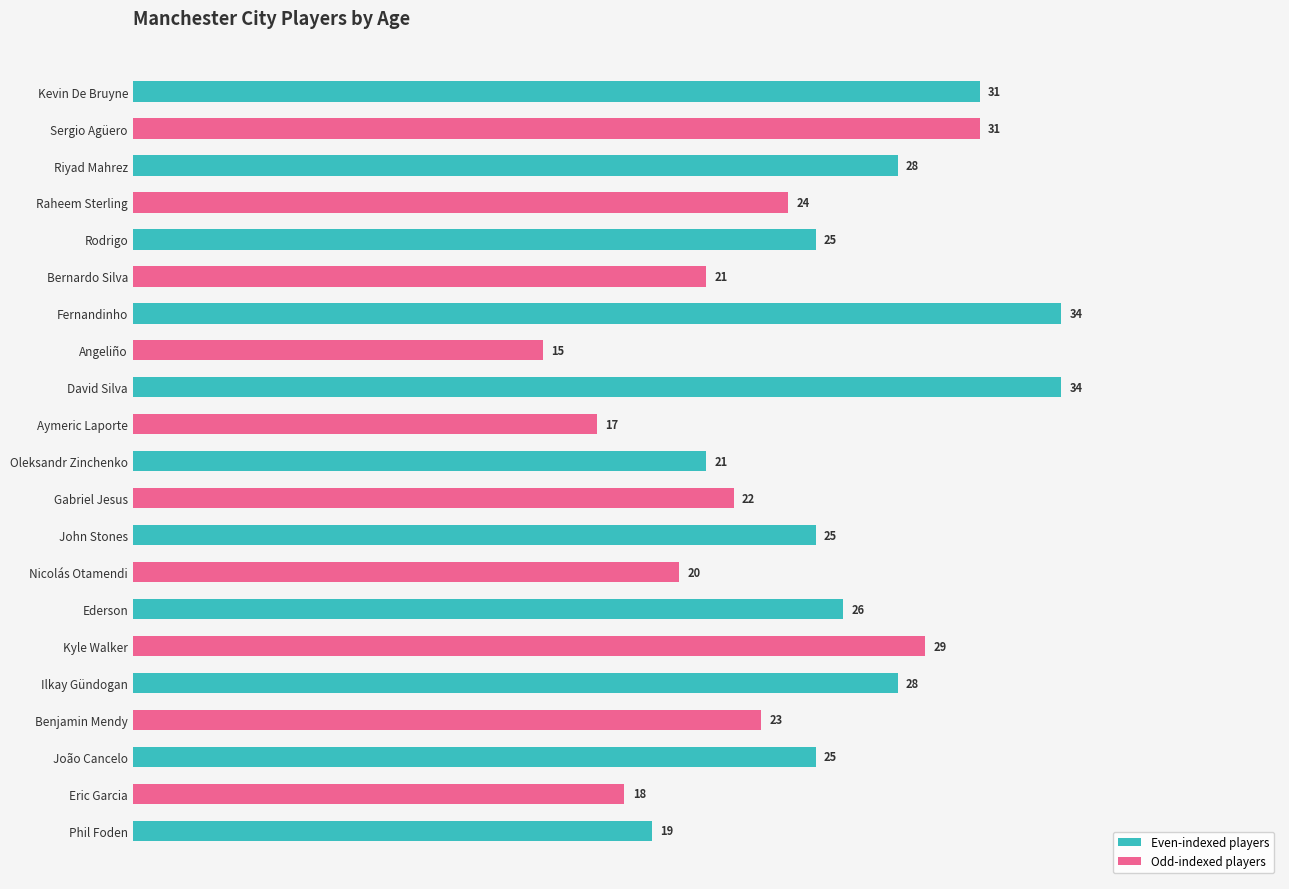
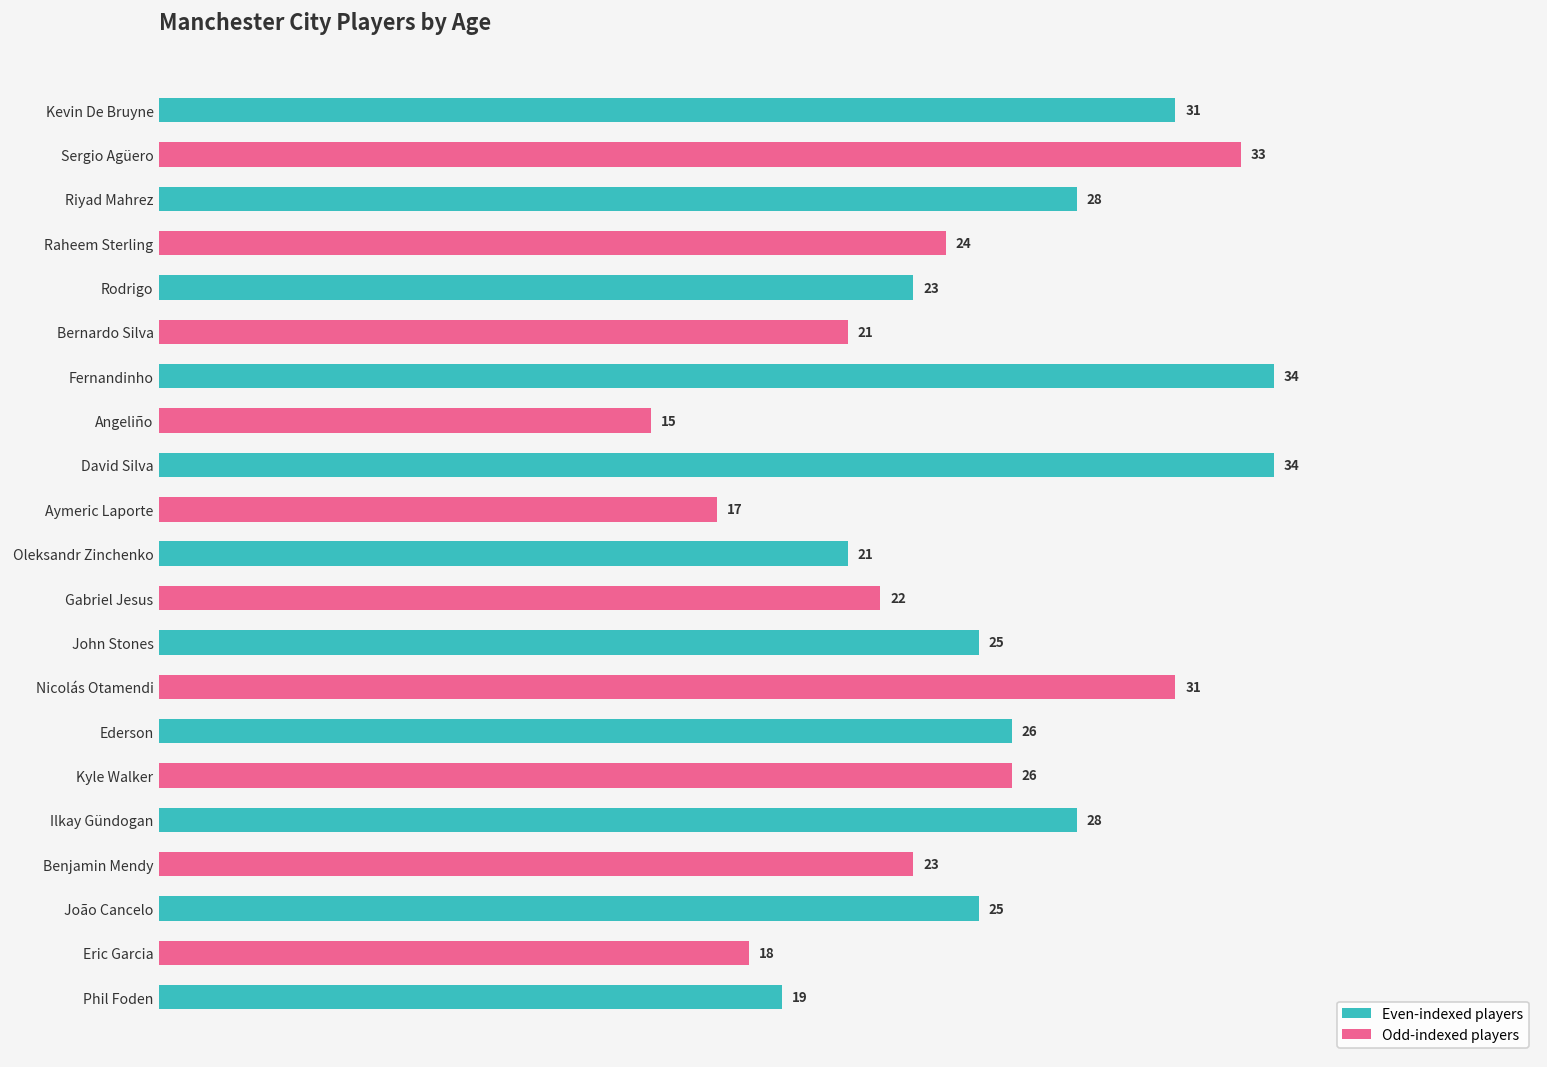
Sergio Agüero: 31 -> 33
Rodrigo: 25 -> 23
Nicolás Otamendi: 20 -> 31
Kyle Walker: 29 -> 26
